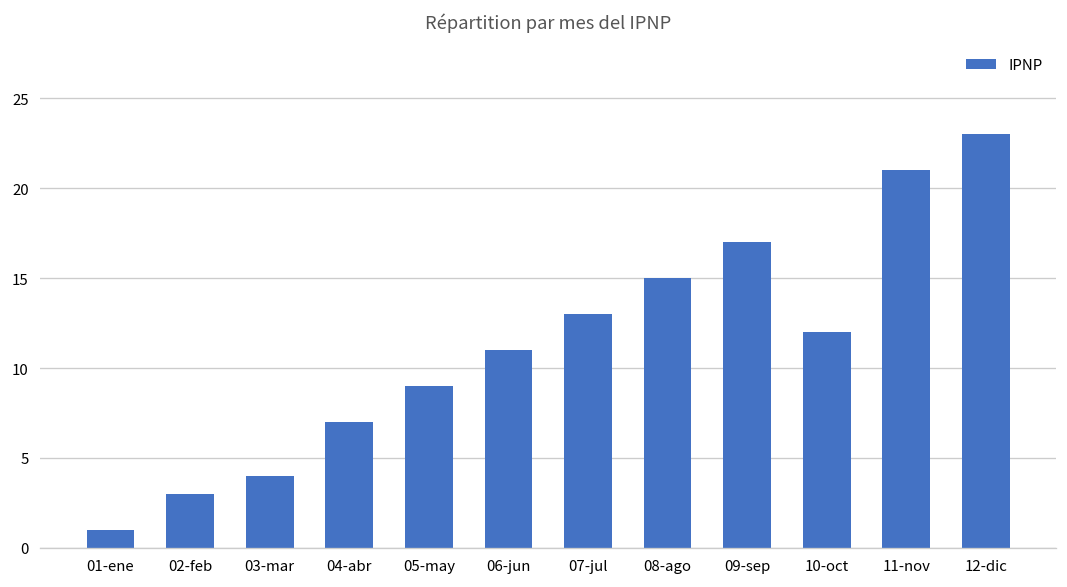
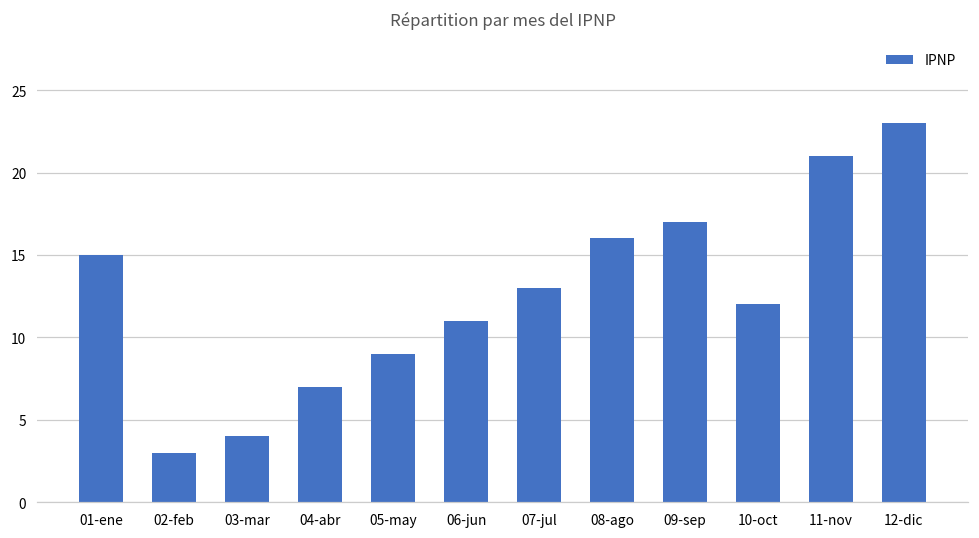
01-ene: 1 -> 15
08-ago: 15 -> 16
